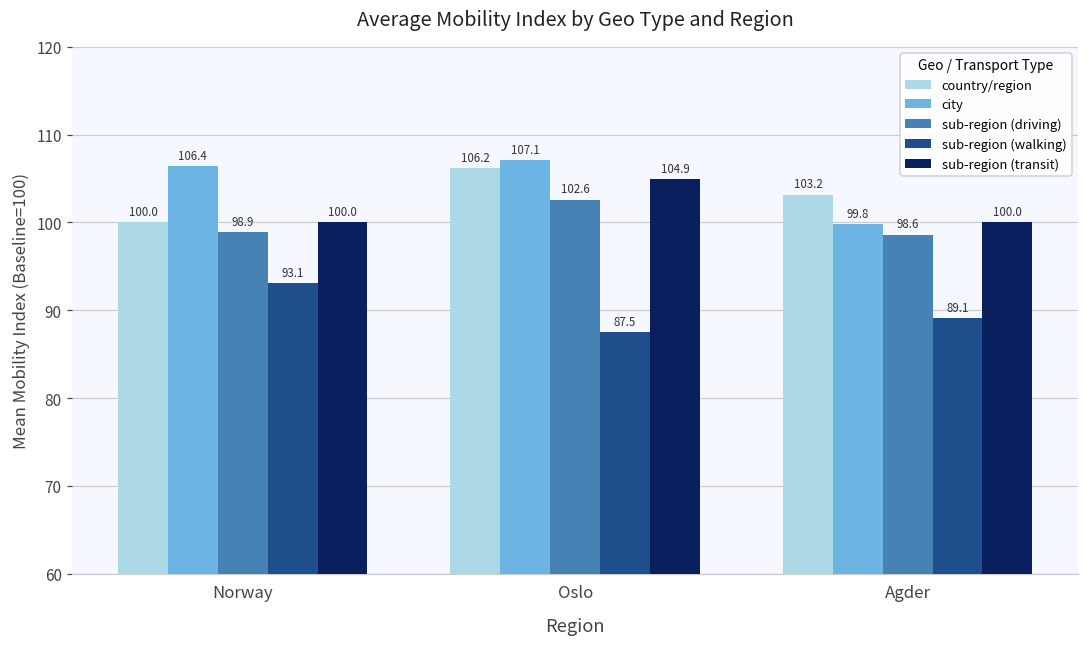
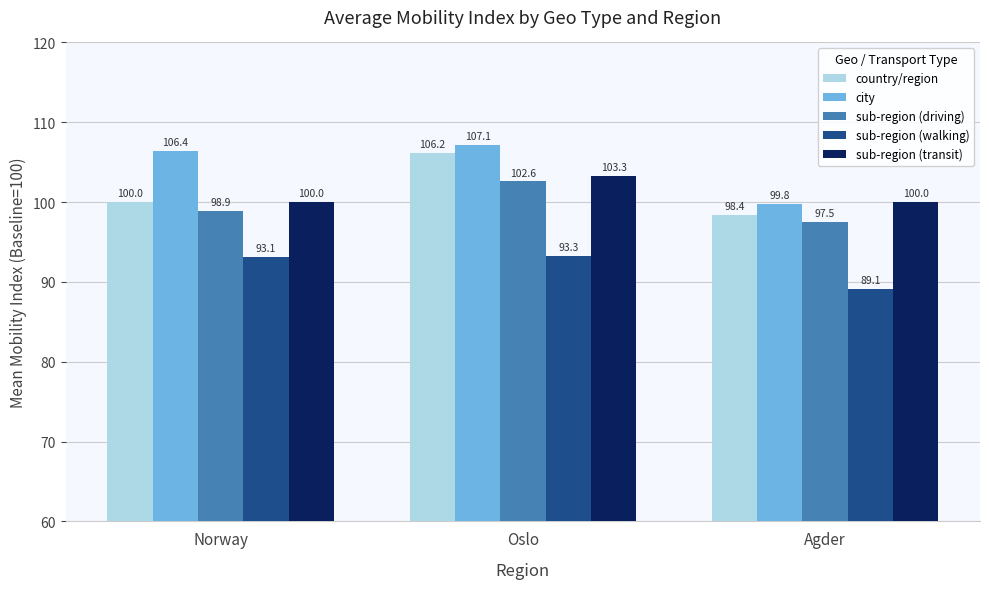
sub-region (walking), Oslo: 87.5 -> 93.3
sub-region (transit), Oslo: 104.9 -> 103.3
country/region, Agder: 103.2 -> 98.4
sub-region (driving), Agder: 98.6 -> 97.5
